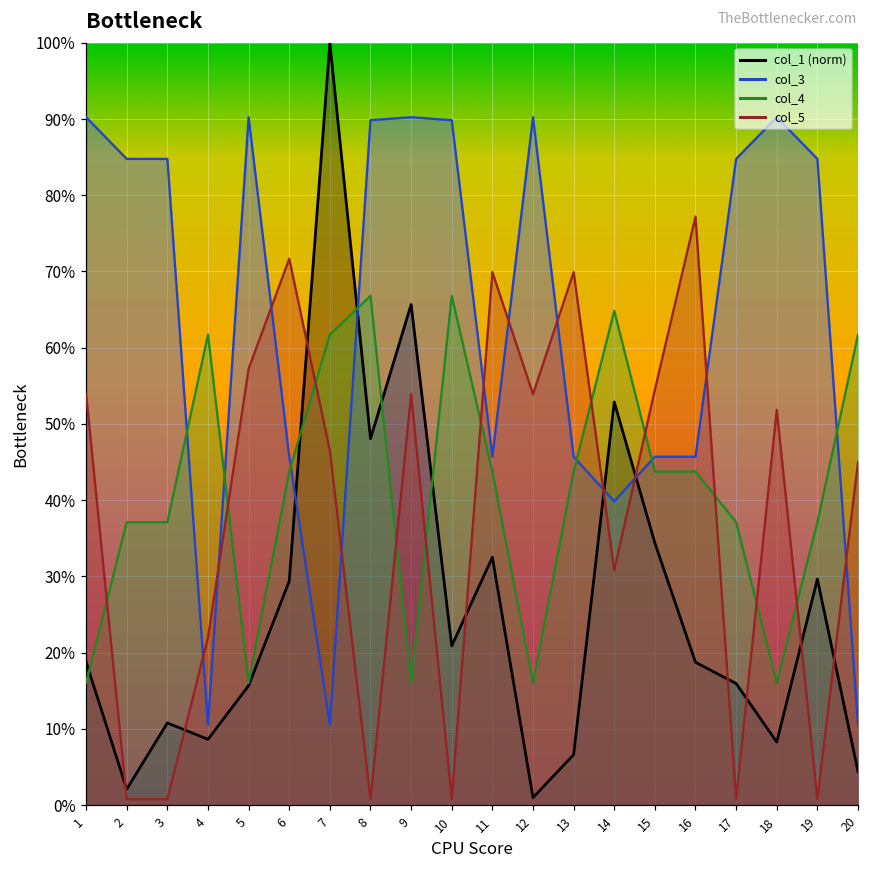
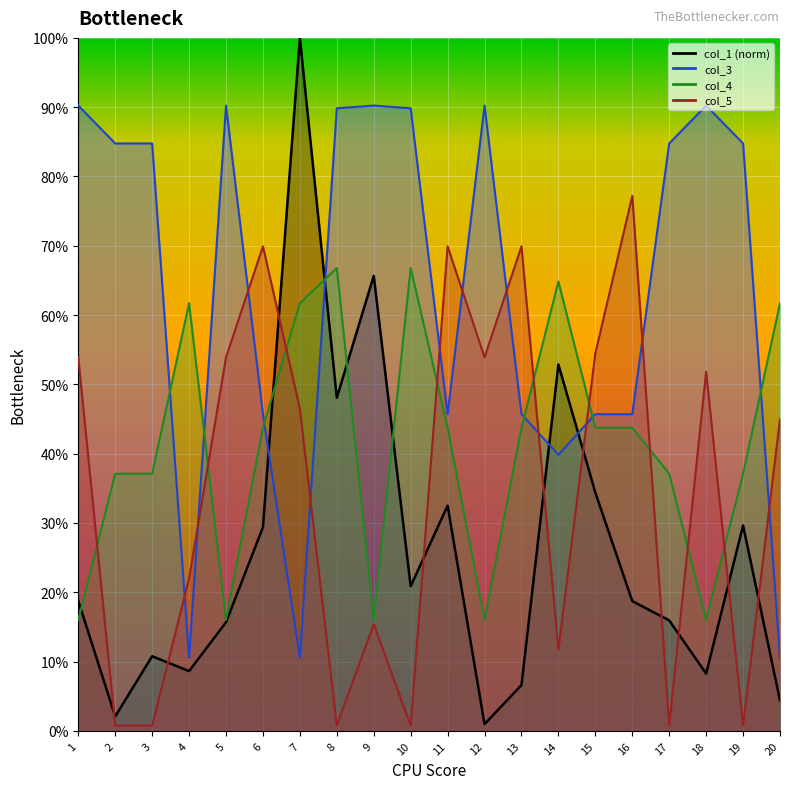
col_5, 5: 57% -> 54%
col_5, 6: 72% -> 70%
col_5, 9: 54% -> 15%
col_5, 14: 31% -> 12%
